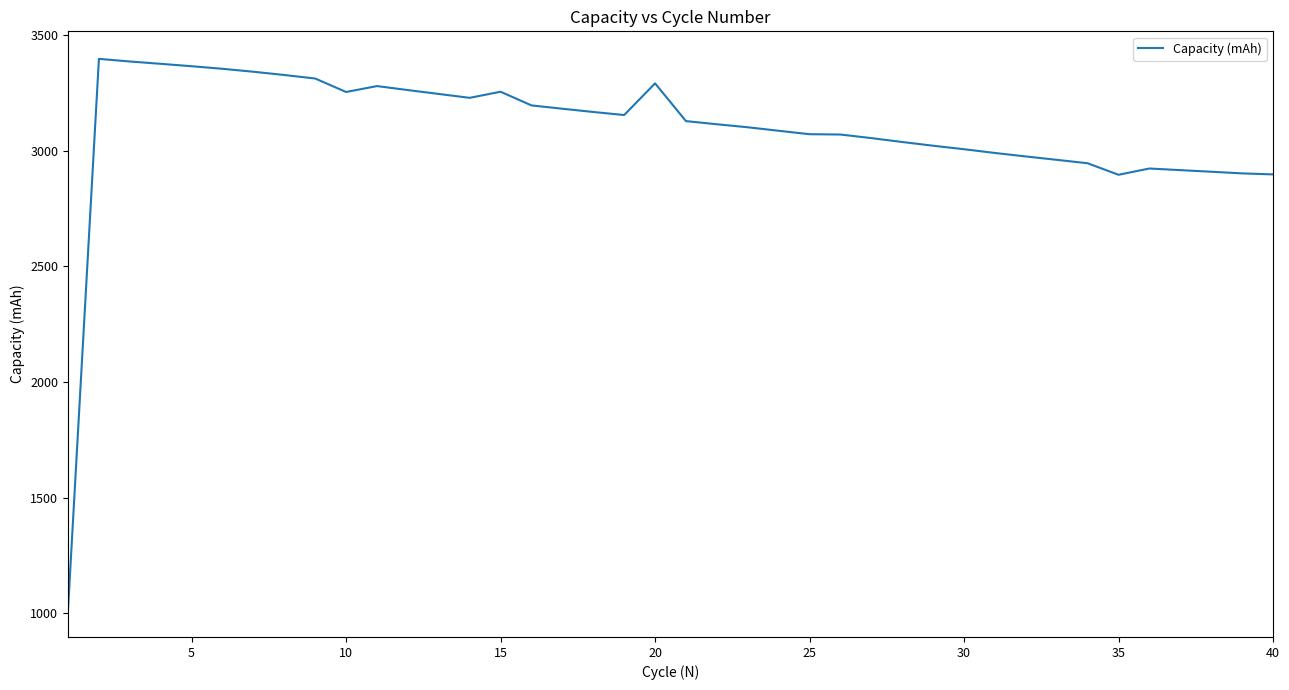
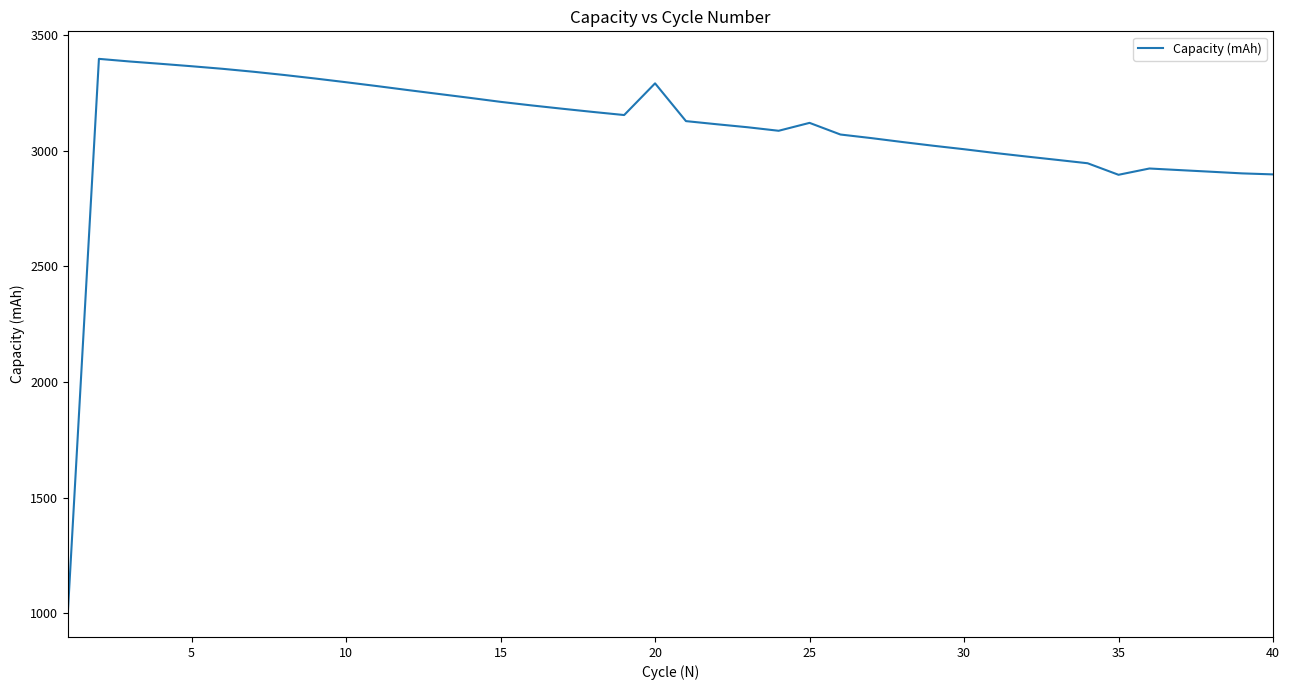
10: 3250 -> 3300
15: 3250 -> 3210
25: 3070 -> 3120
